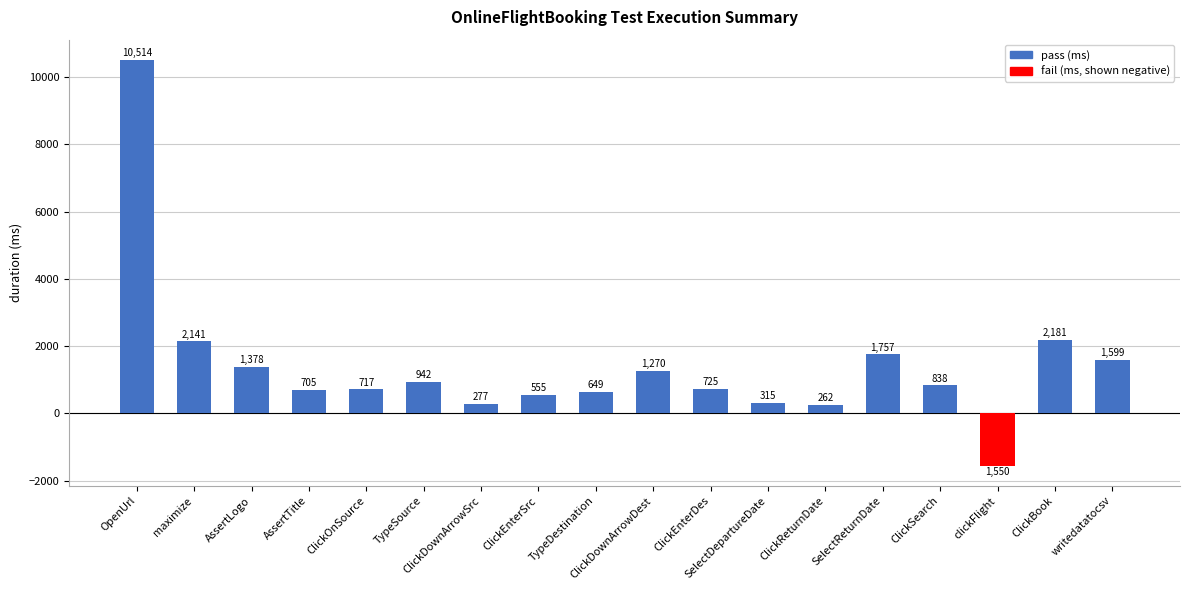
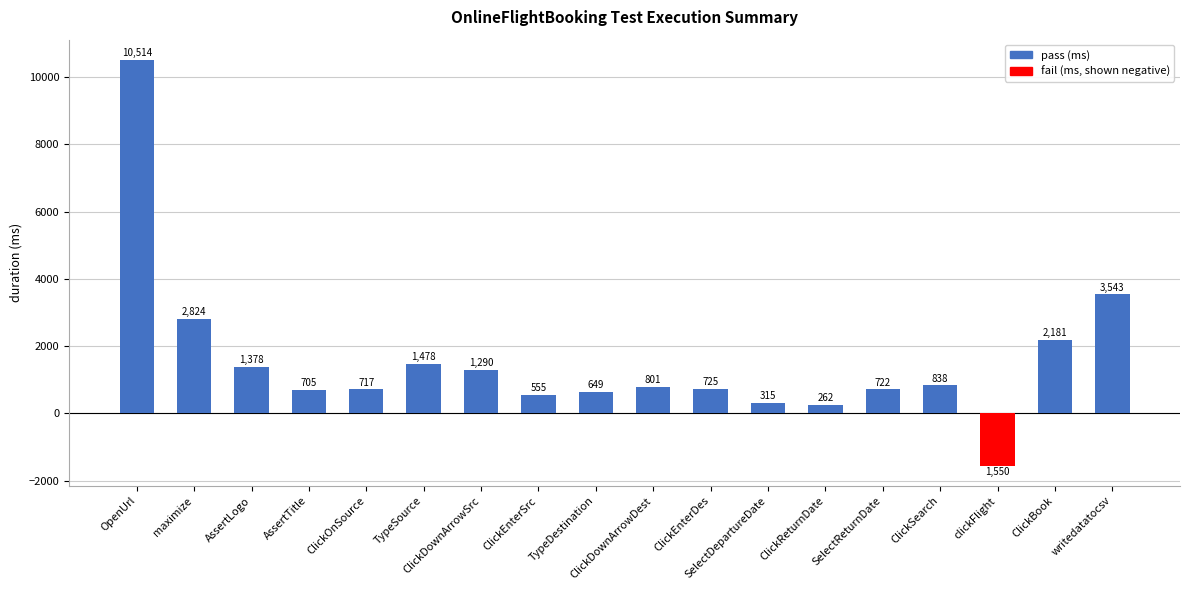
maximize: 2,141 -> 2,824
TypeSource: 942 -> 1,478
ClickDownArrowSrc: 277 -> 1,290
ClickDownArrowDest: 1,270 -> 801
SelectReturnDate: 1,757 -> 722
writedatatocsv: 1,599 -> 3,543
